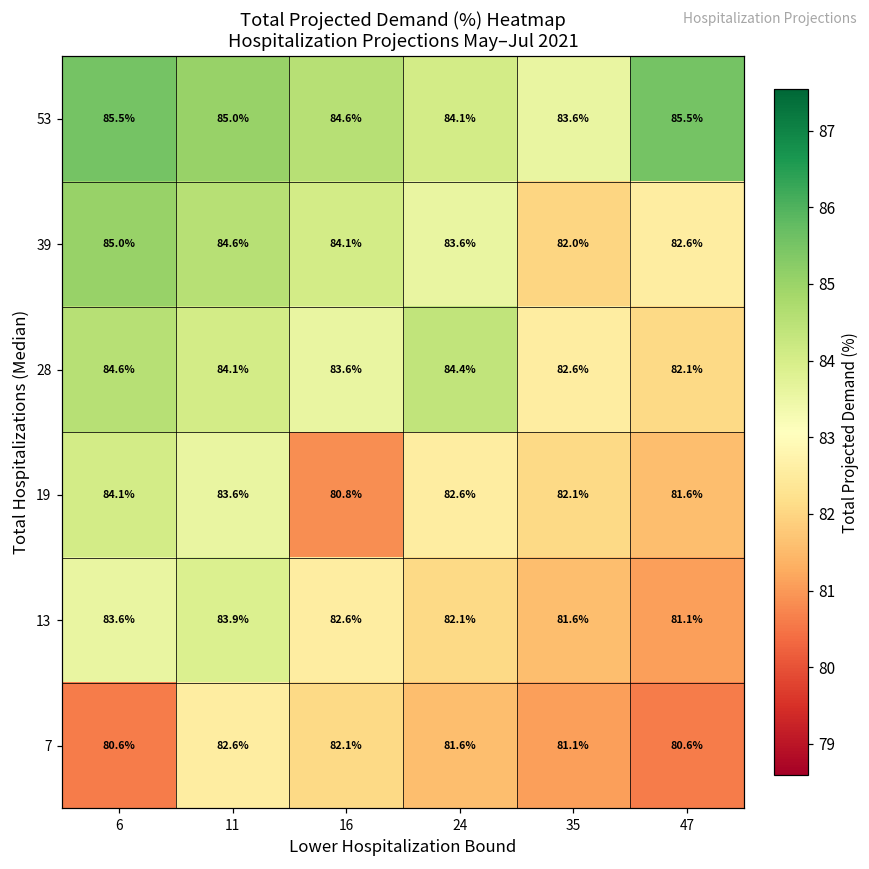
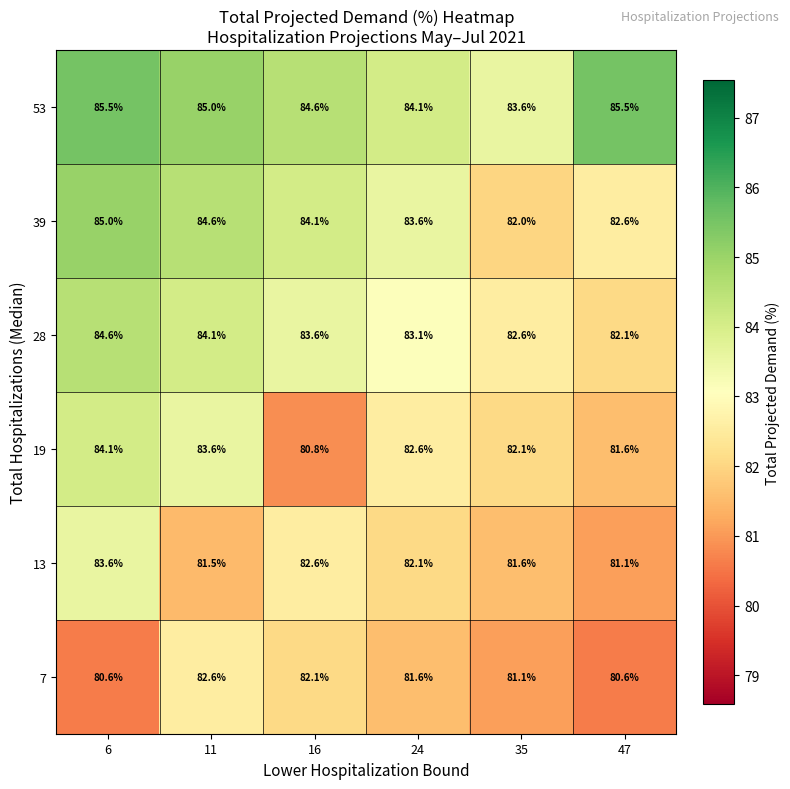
28, 24: 84.4% -> 83.1%
13, 11: 83.9% -> 81.5%
